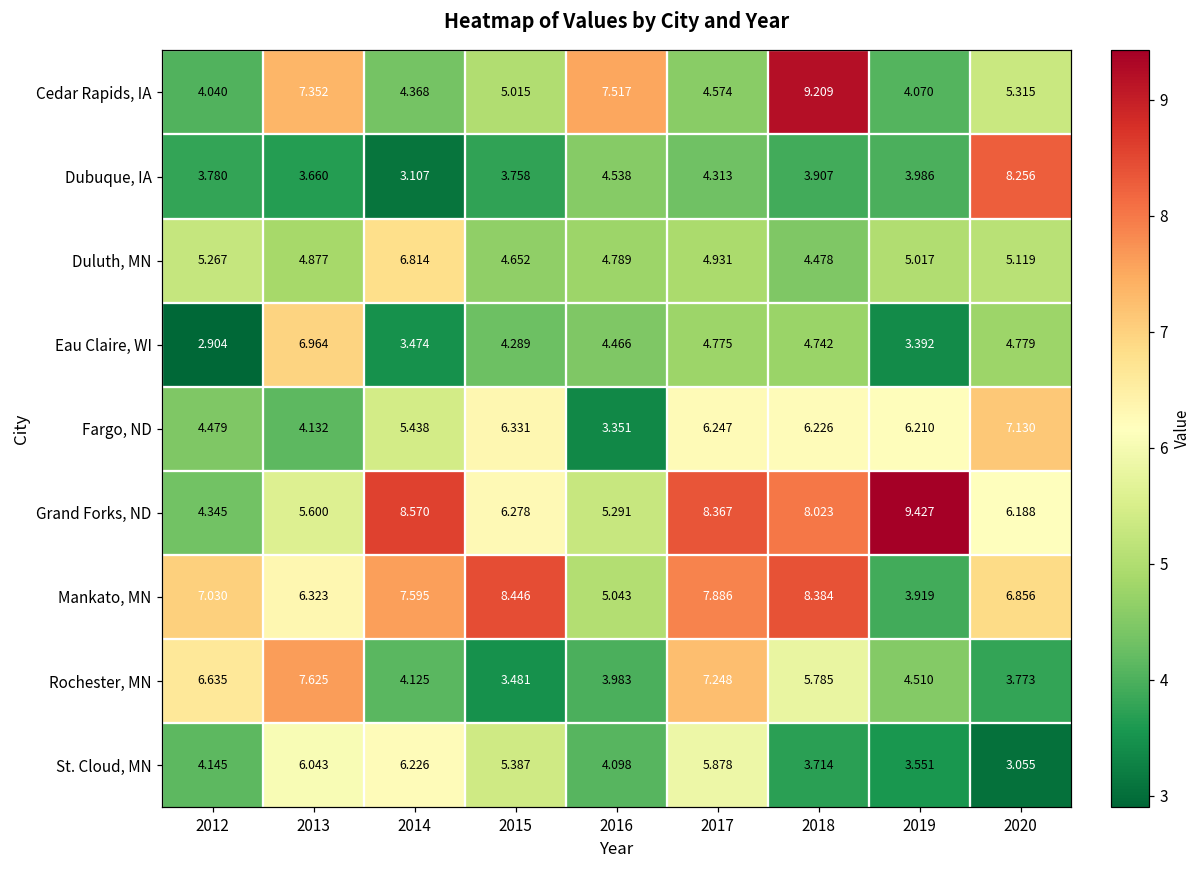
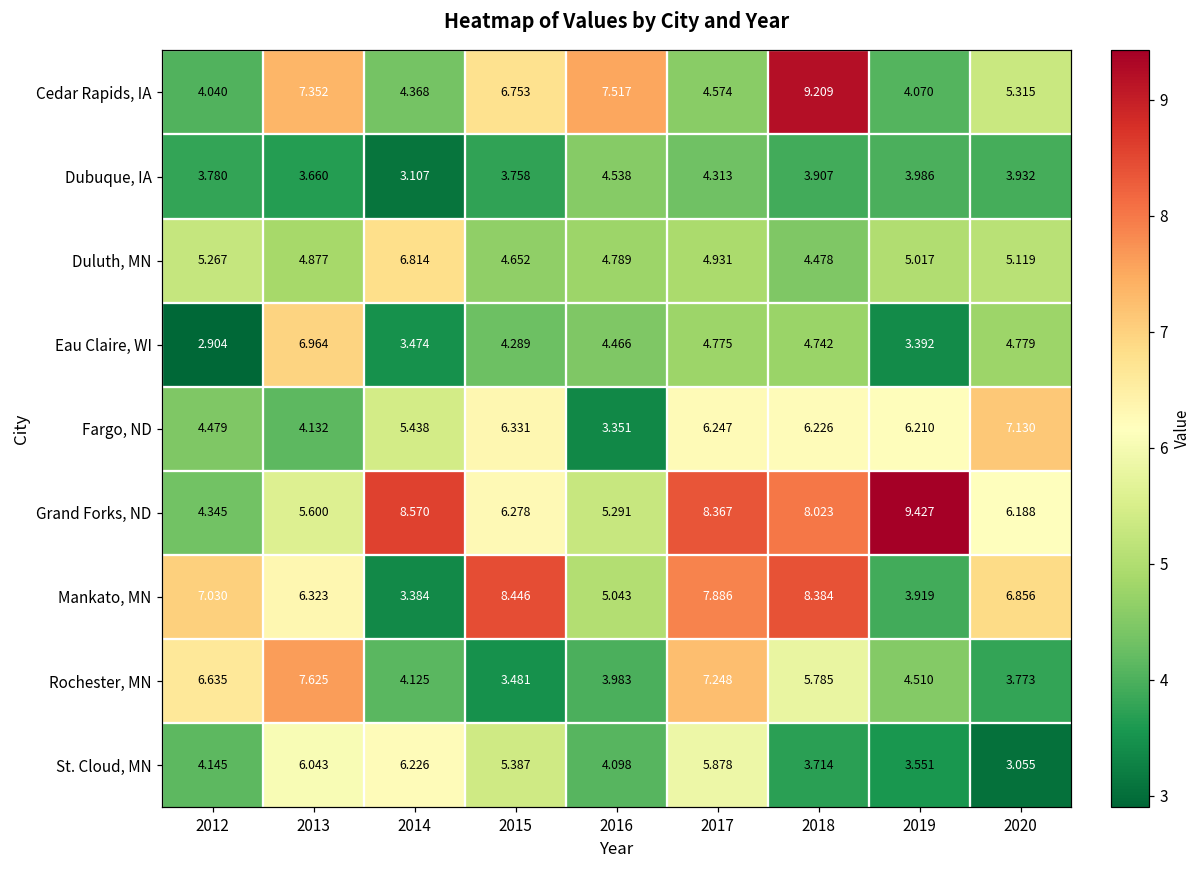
Cedar Rapids, IA, 2015: 5.015 -> 6.753
Dubuque, IA, 2020: 8.256 -> 3.932
Mankato, MN, 2014: 7.595 -> 3.384
